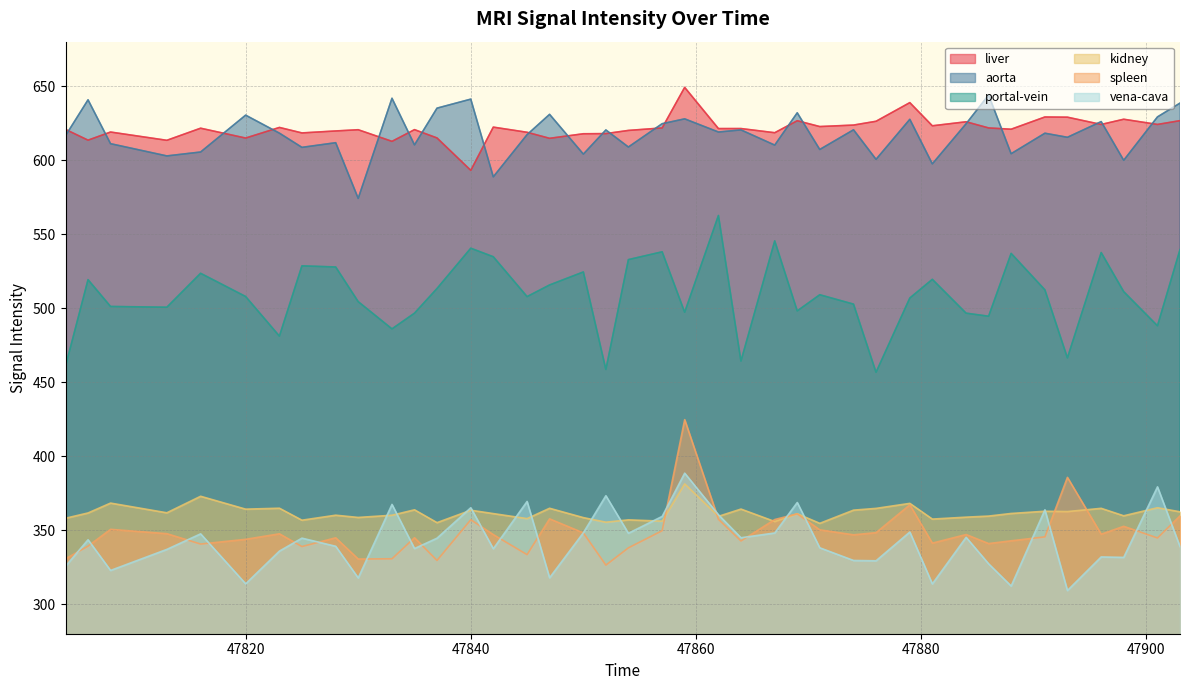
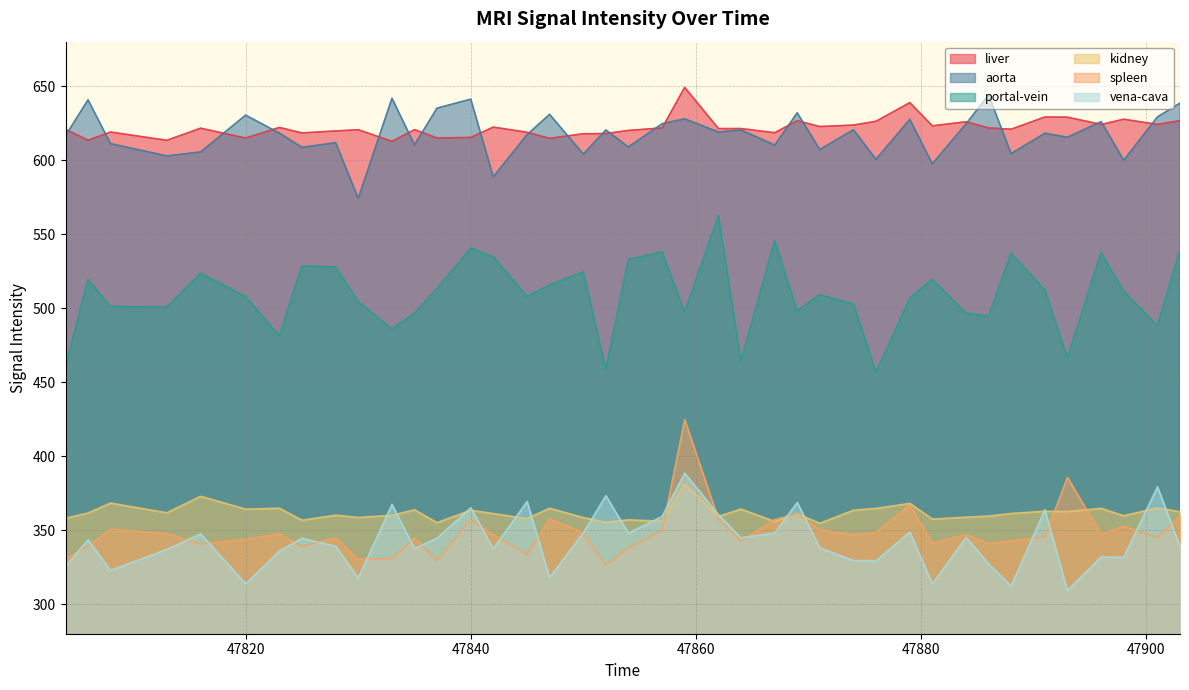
liver, 47840: 593 -> 615
